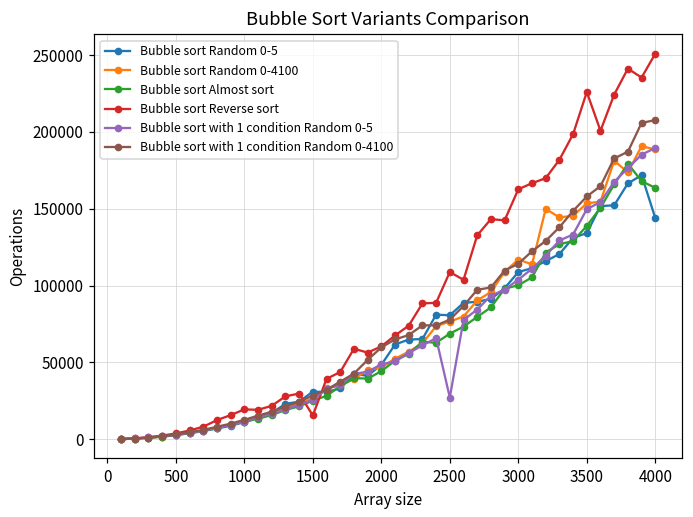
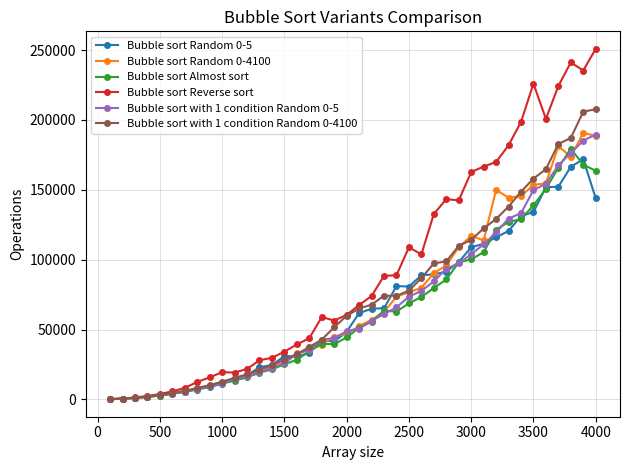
Bubble sort Reverse sort, 1500: 16000 -> 34000
Bubble sort with 1 condition Random 0-5, 2500: 27000 -> 73000
